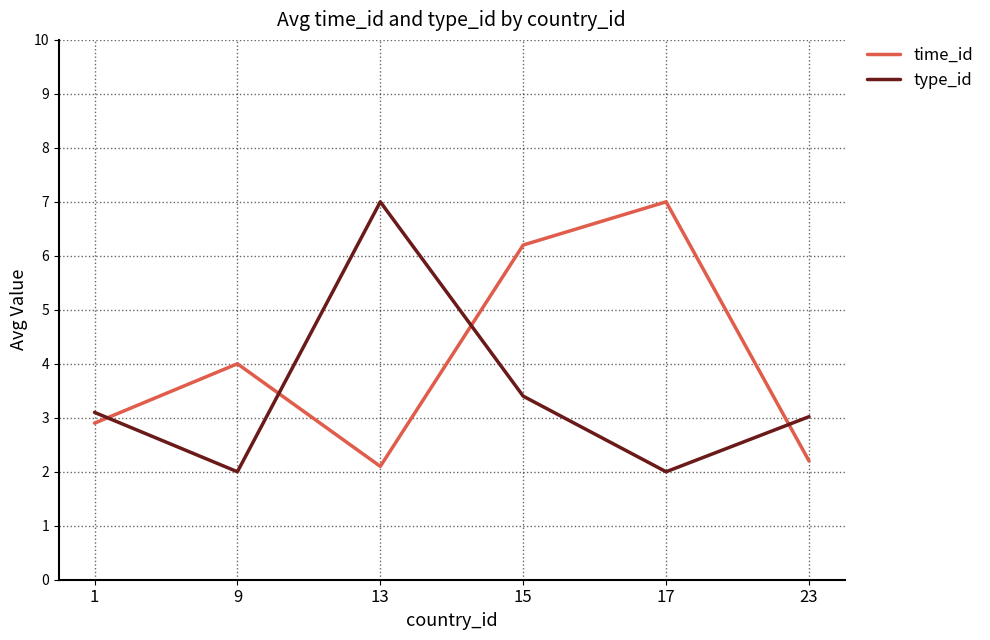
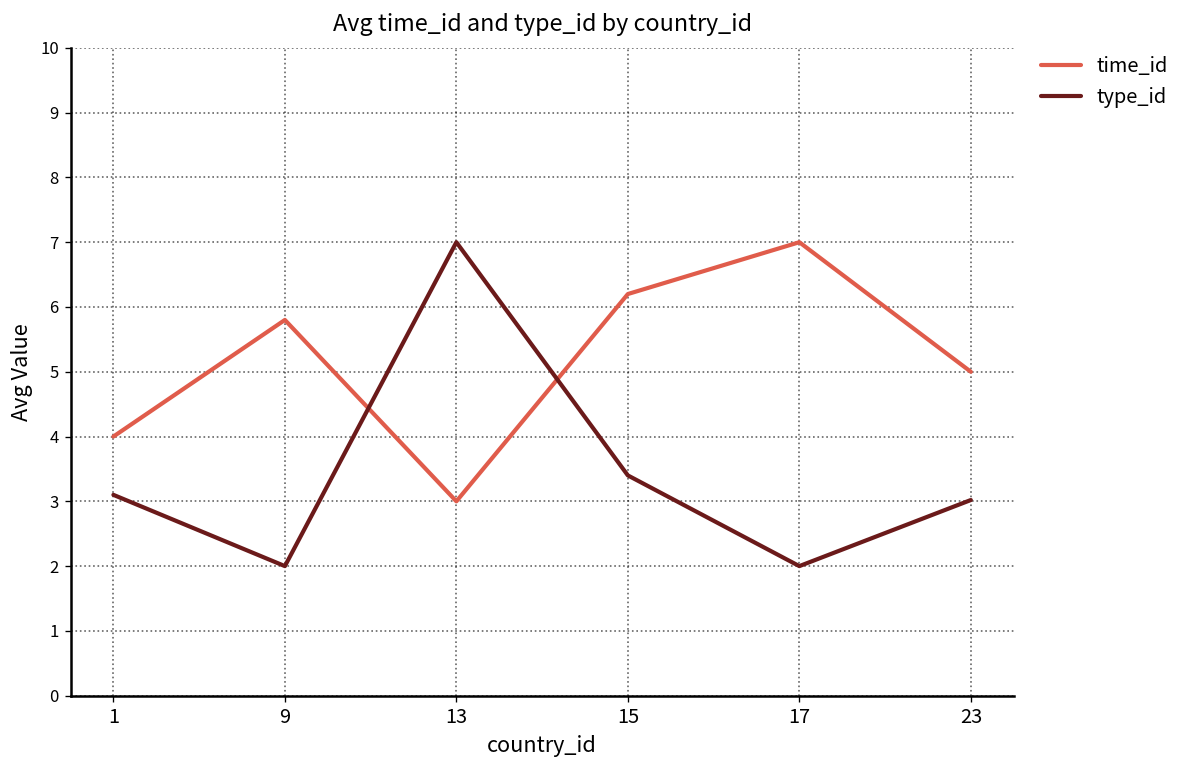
time_id, 1: 2.9 -> 4.0
time_id, 9: 4.0 -> 5.8
time_id, 13: 2.1 -> 3.0
time_id, 23: 2.2 -> 5.0
